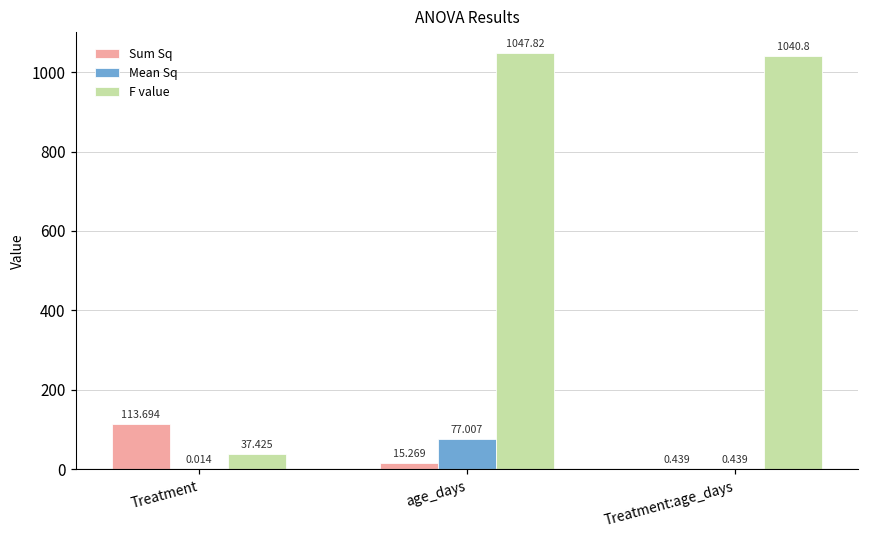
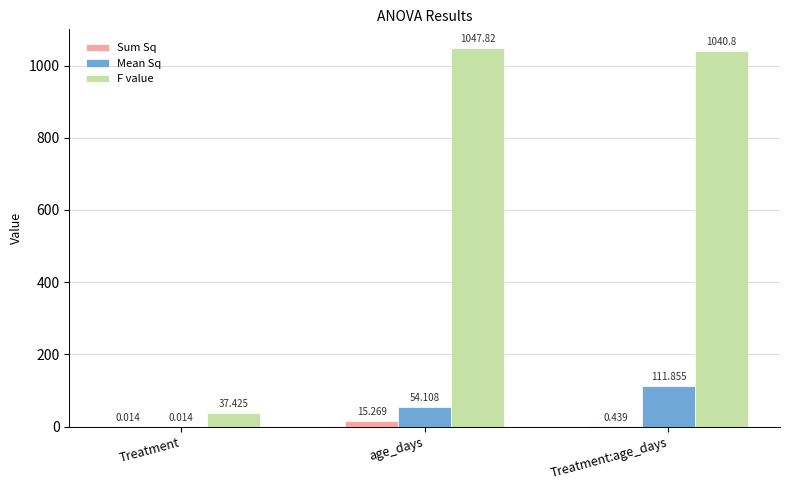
Sum Sq, Treatment: 113.694 -> 0.014
Mean Sq, age_days: 77.007 -> 54.108
Mean Sq, Treatment:age_days: 0.439 -> 111.855
